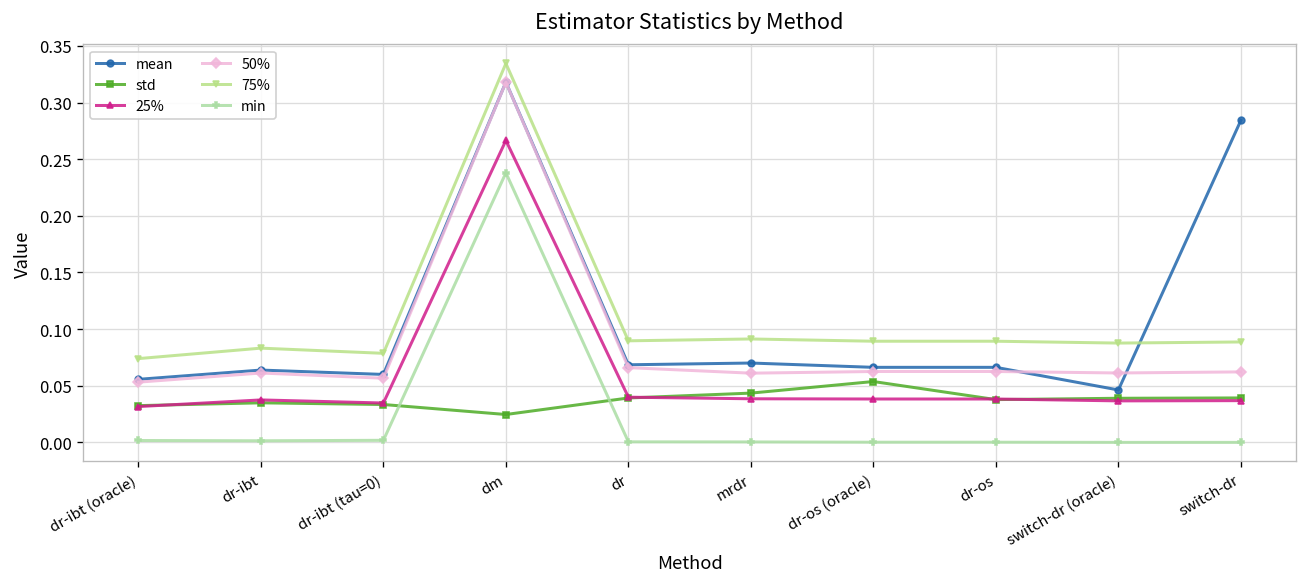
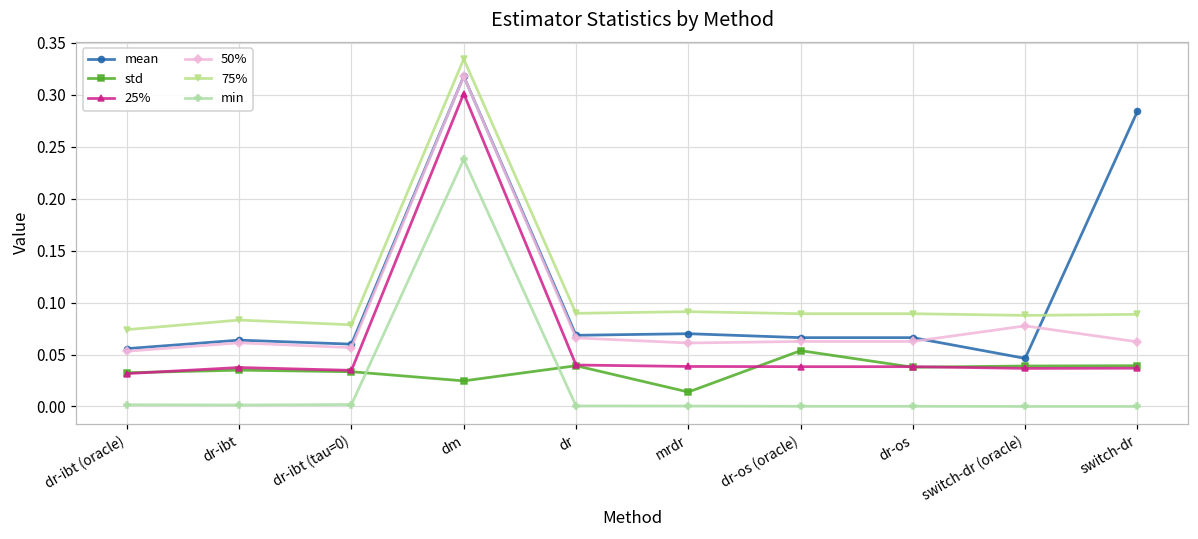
25%, dm: 0.27 -> 0.30
std, mrdr: 0.04 -> 0.01
50%, switch-dr (oracle): 0.06 -> 0.08
